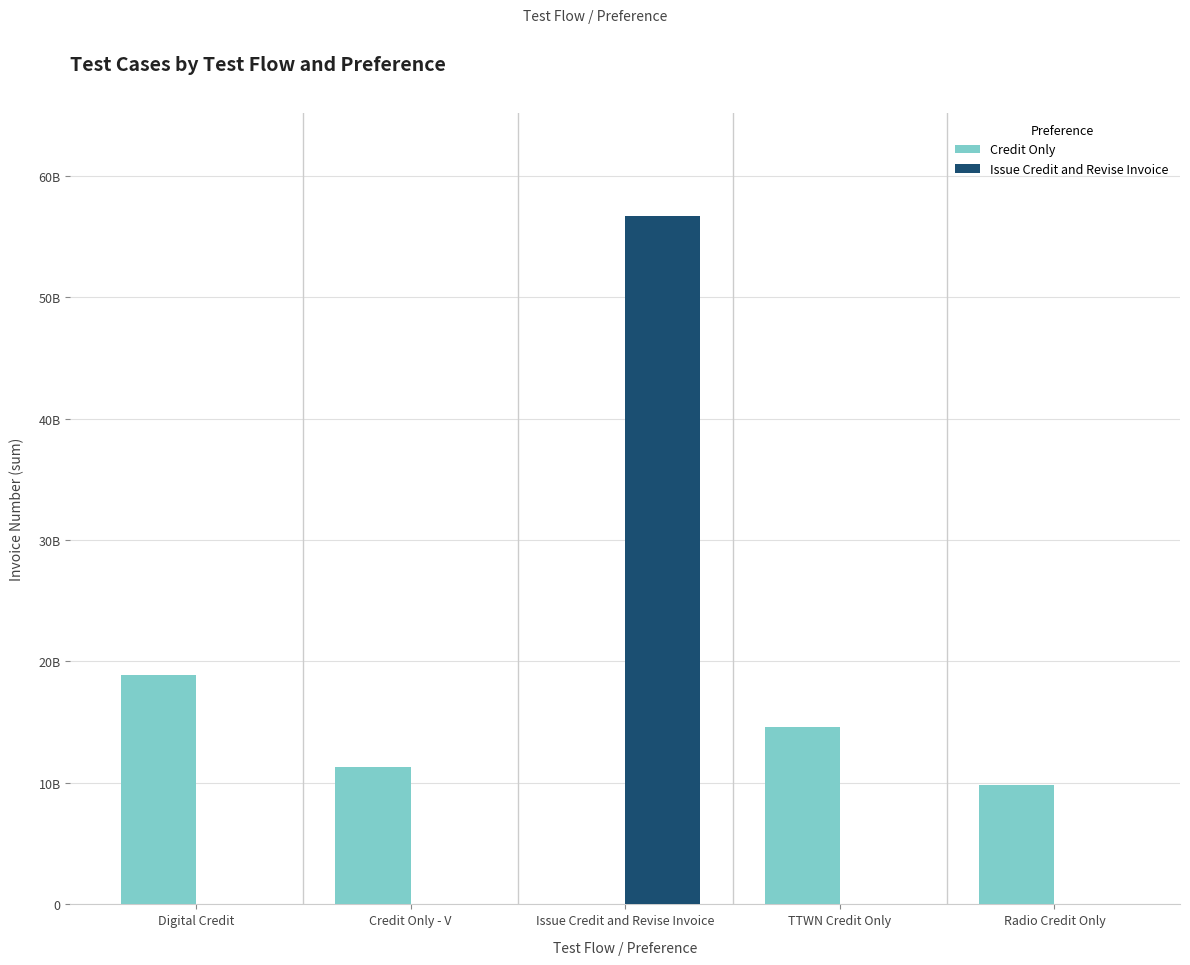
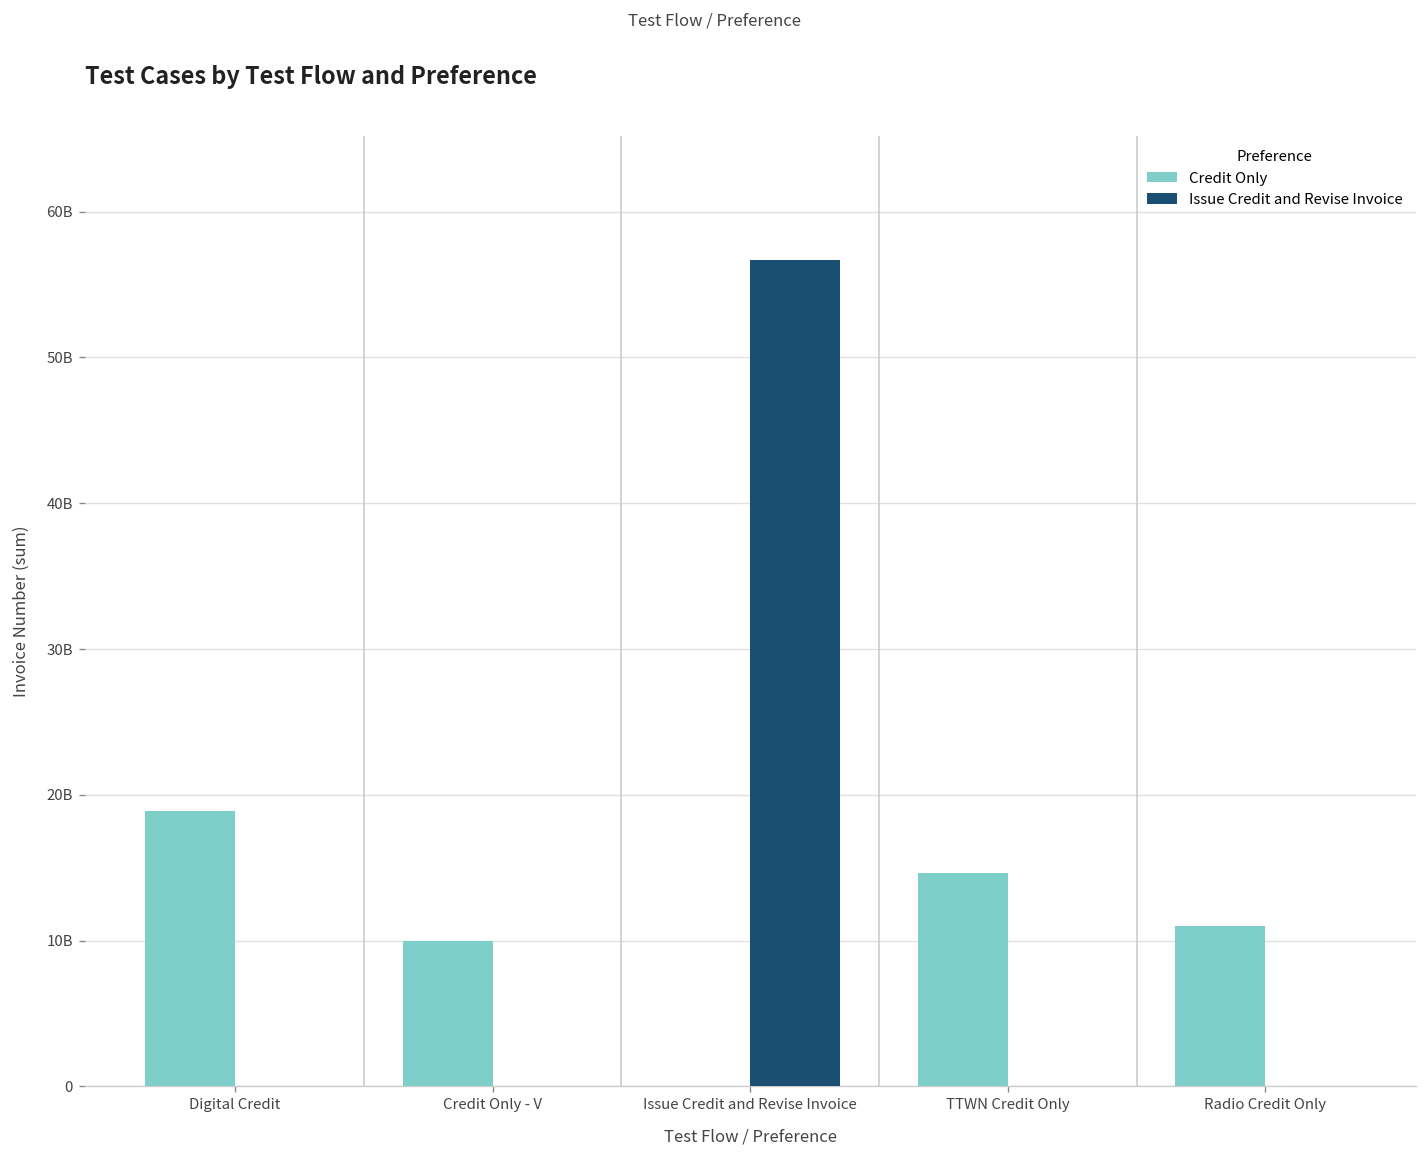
Credit Only, Credit Only - V: 11300000000 -> 10000000000
Credit Only, Radio Credit Only: 9800000000 -> 11000000000
